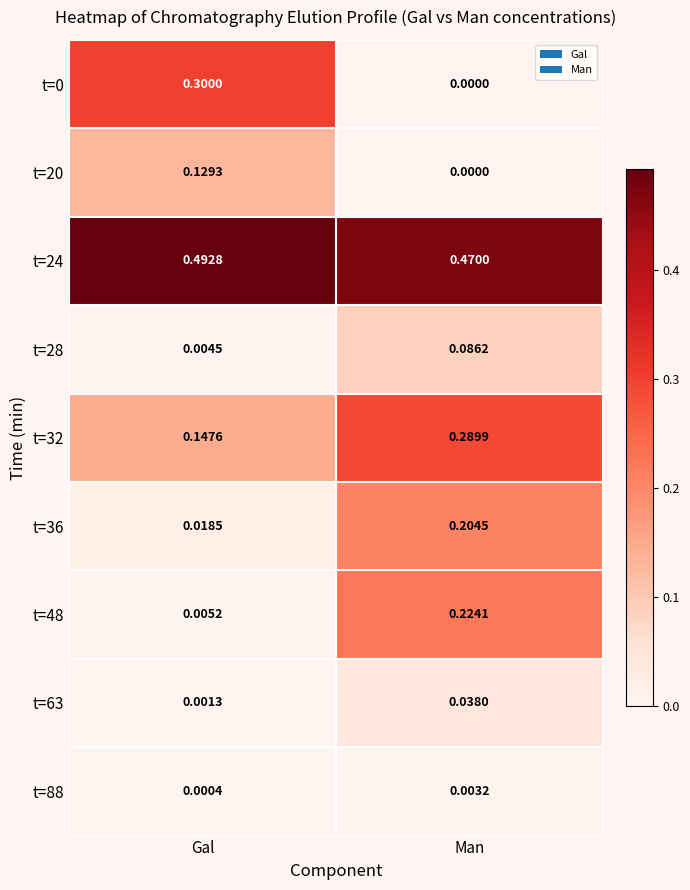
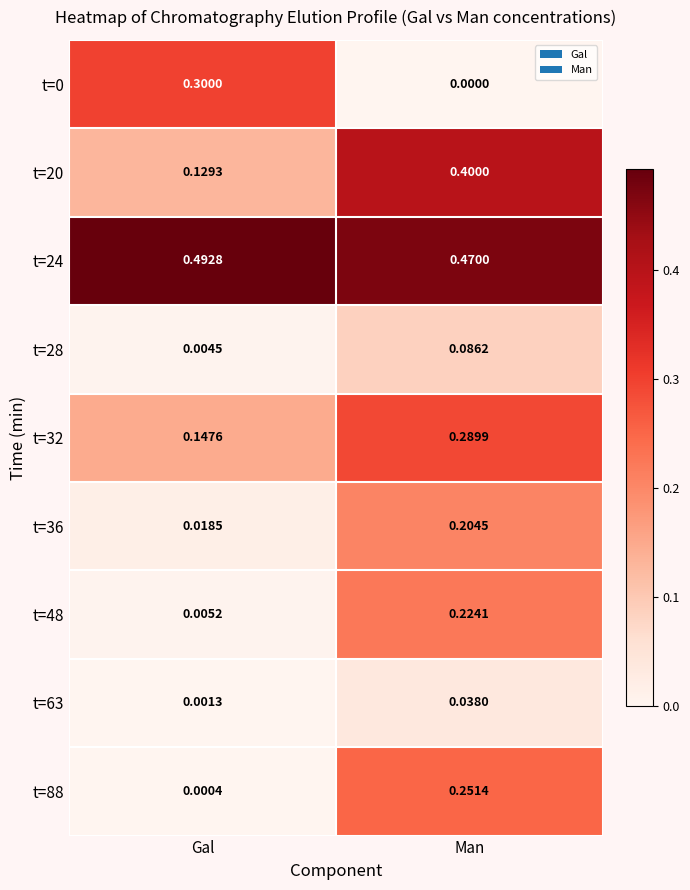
t=20, Man: 0.0000 -> 0.4000
t=88, Man: 0.0032 -> 0.2514
